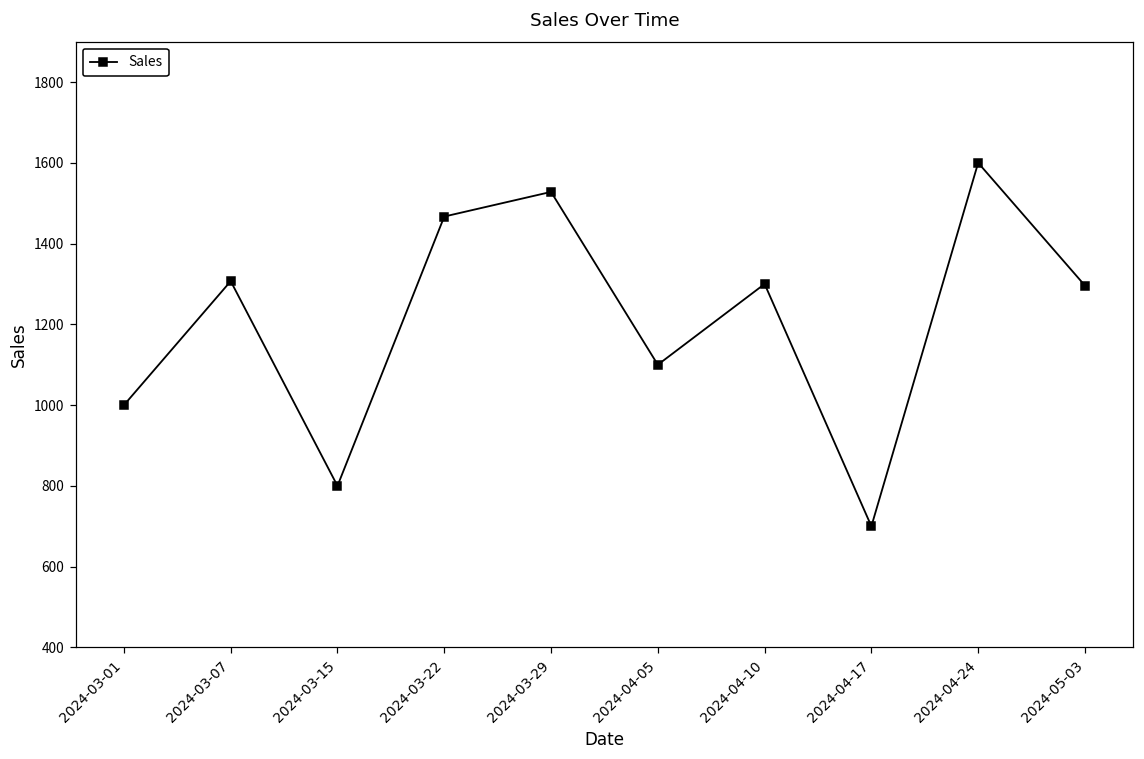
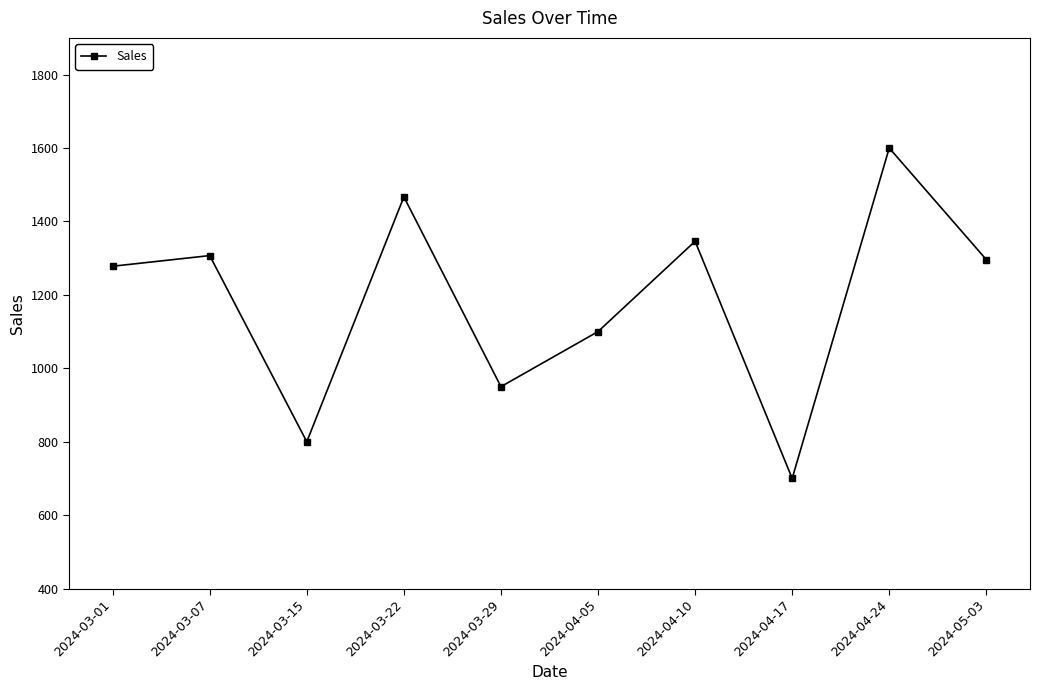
2024-03-01: 1000 -> 1280
2024-03-29: 1530 -> 950
2024-04-10: 1300 -> 1350
